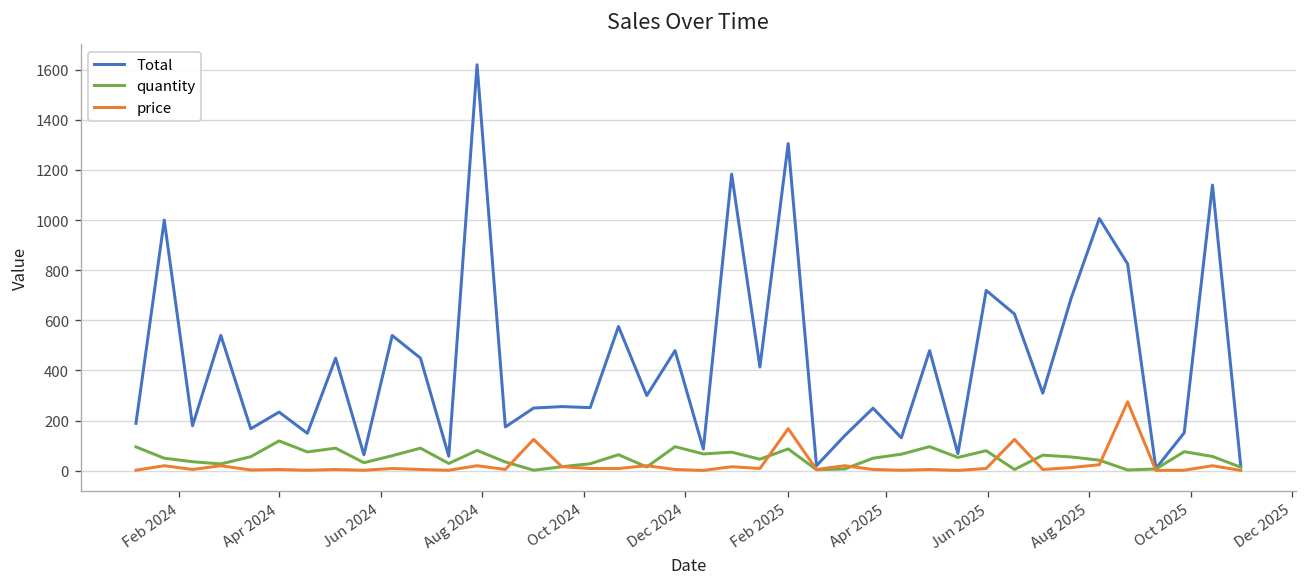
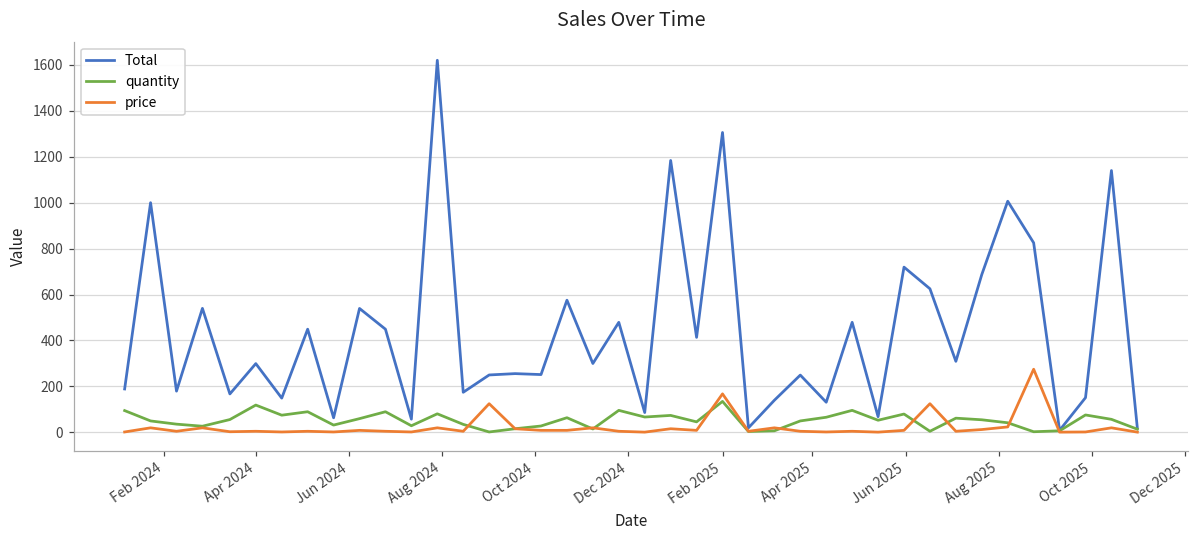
Total, Apr 2024: 230 -> 300
quantity, Feb 2025: 90 -> 140
